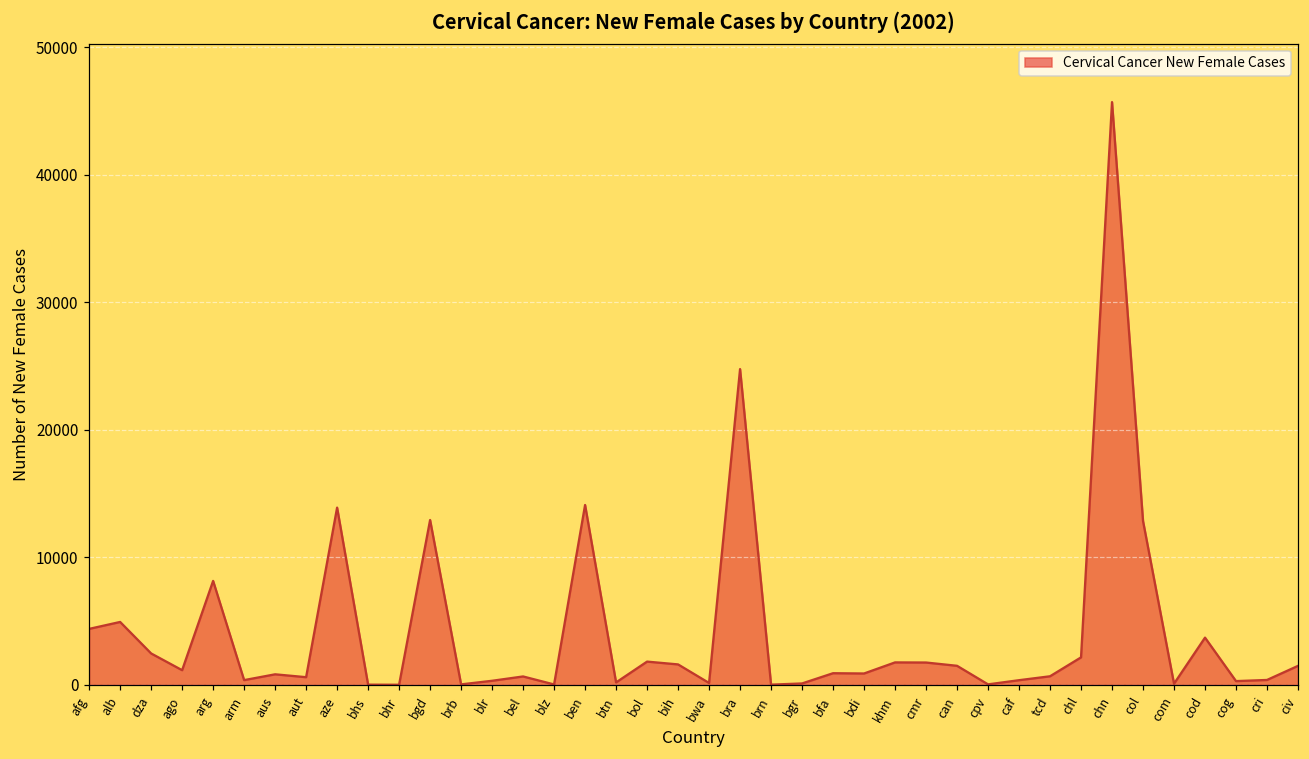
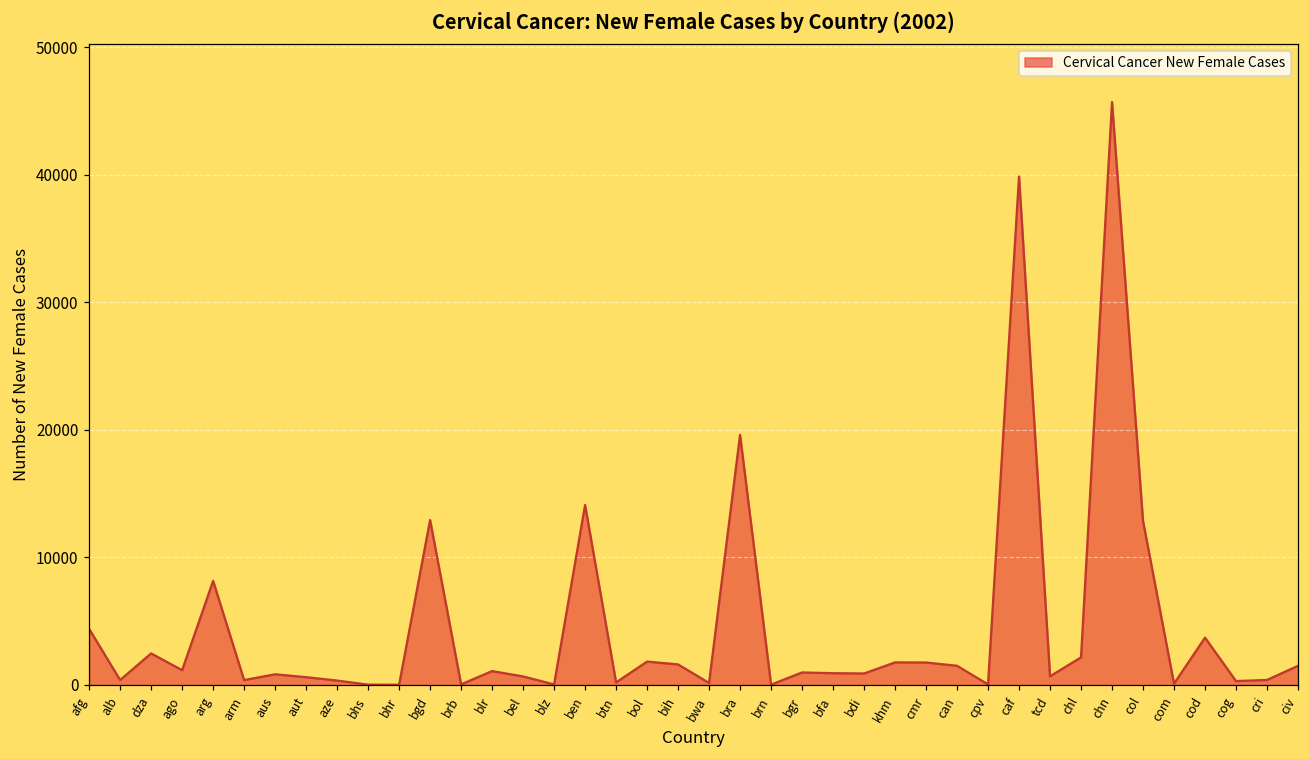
alb: 4900 -> 400
aze: 13900 -> 300
blr: 300 -> 1100
bra: 24800 -> 19600
bgr: 100 -> 1000
caf: 400 -> 39900
